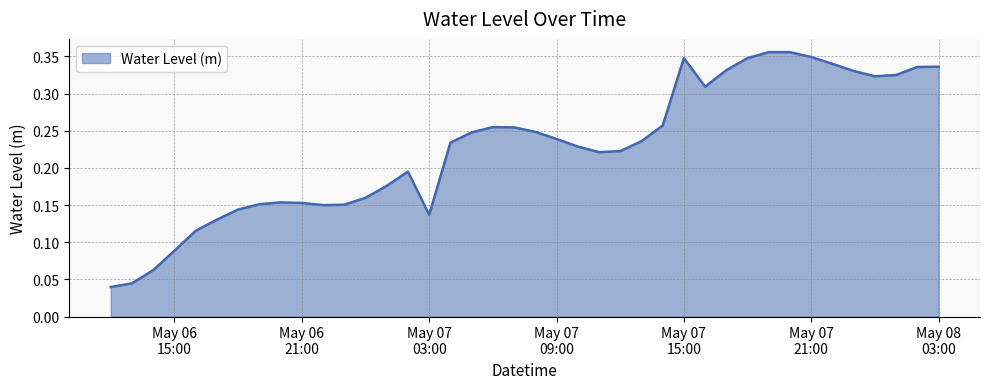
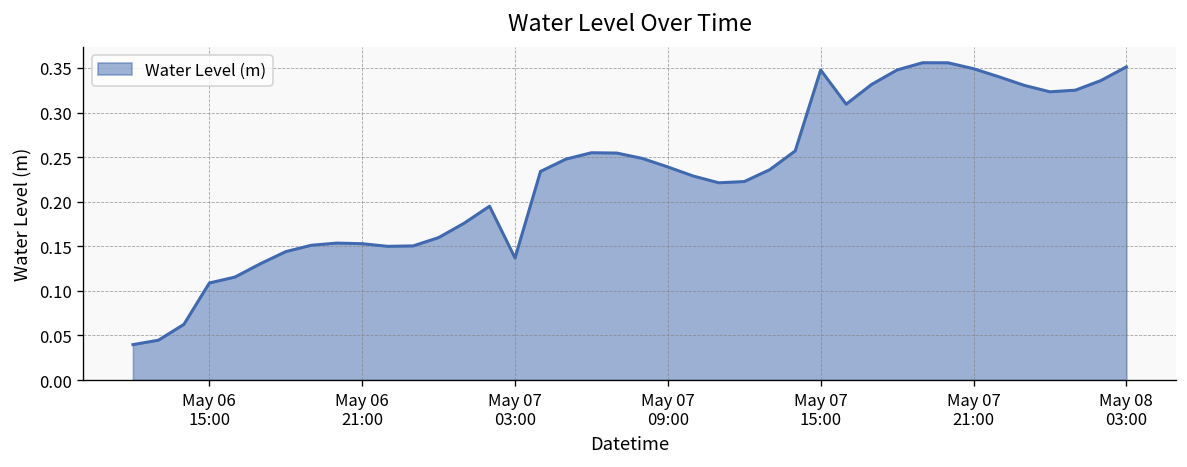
May 06 15:00: 0.09 -> 0.11
May 08 03:00: 0.34 -> 0.35
